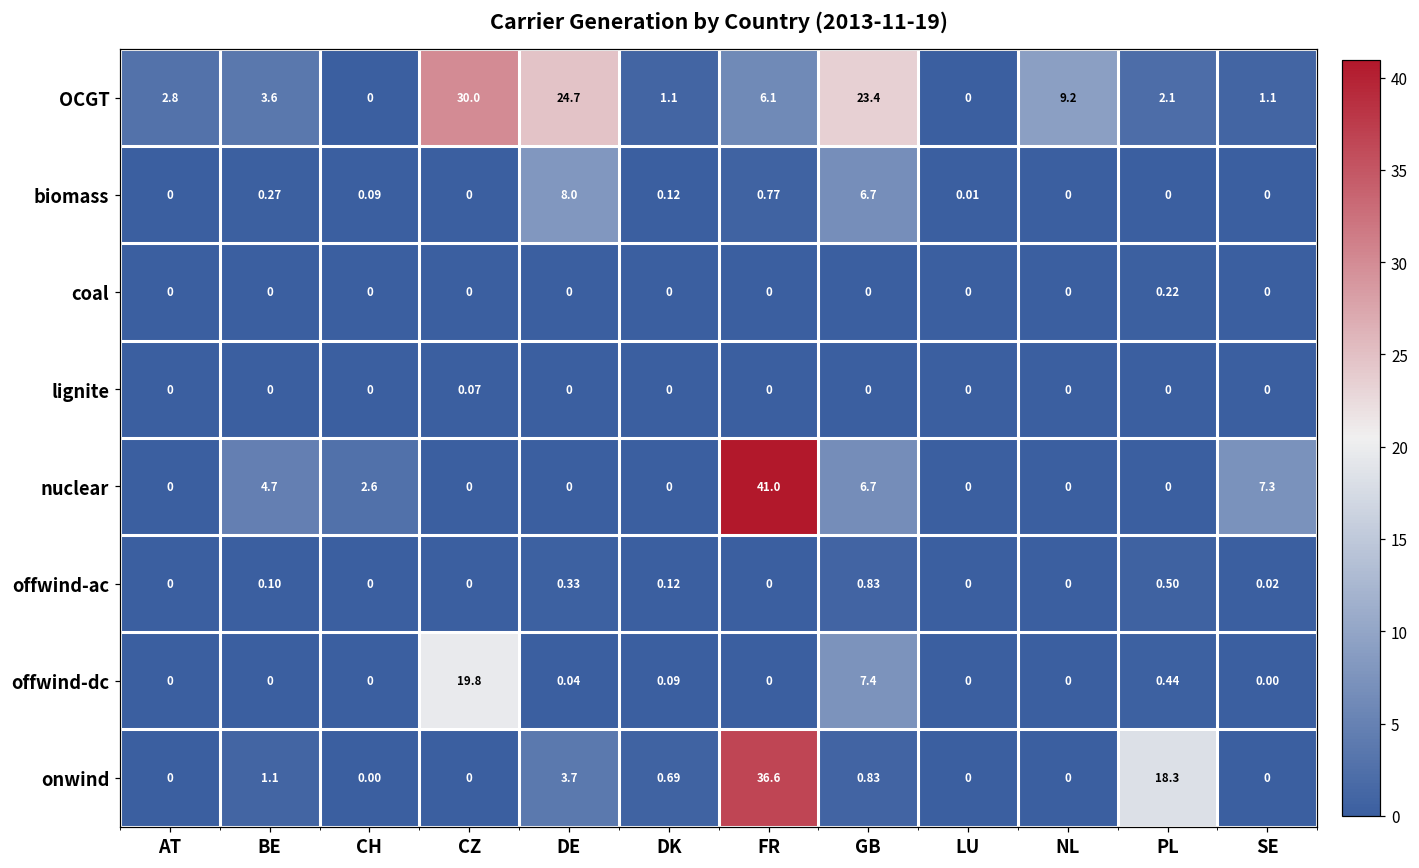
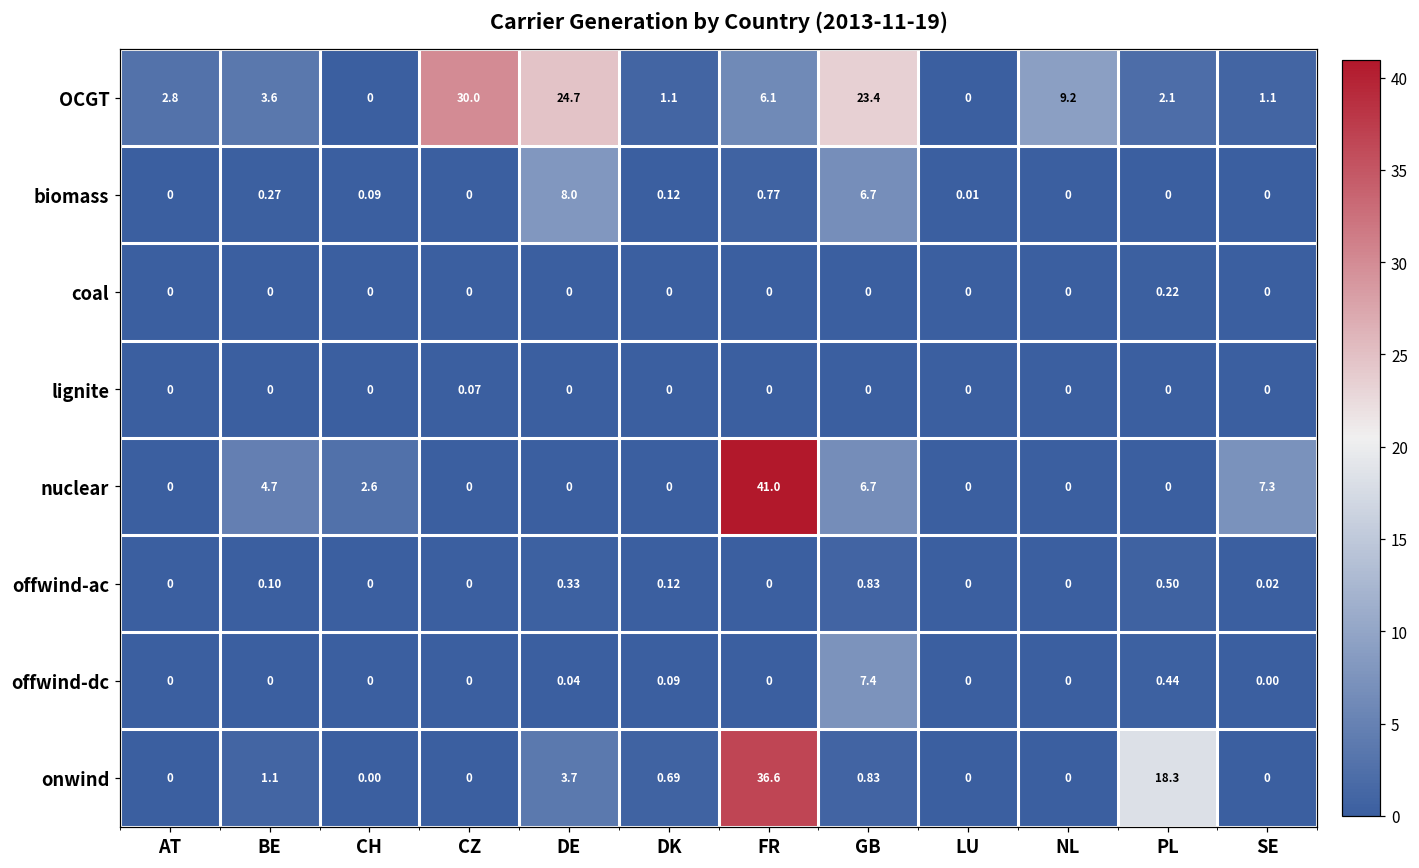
offwind-dc, CZ: 19.8 -> 0
